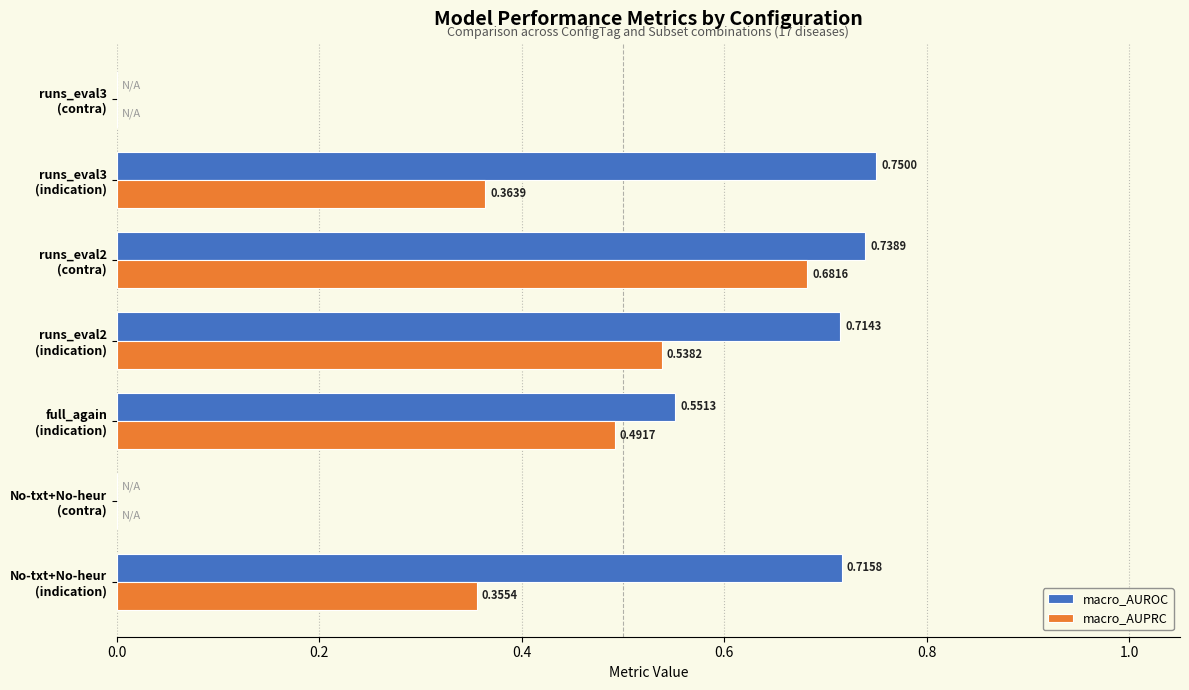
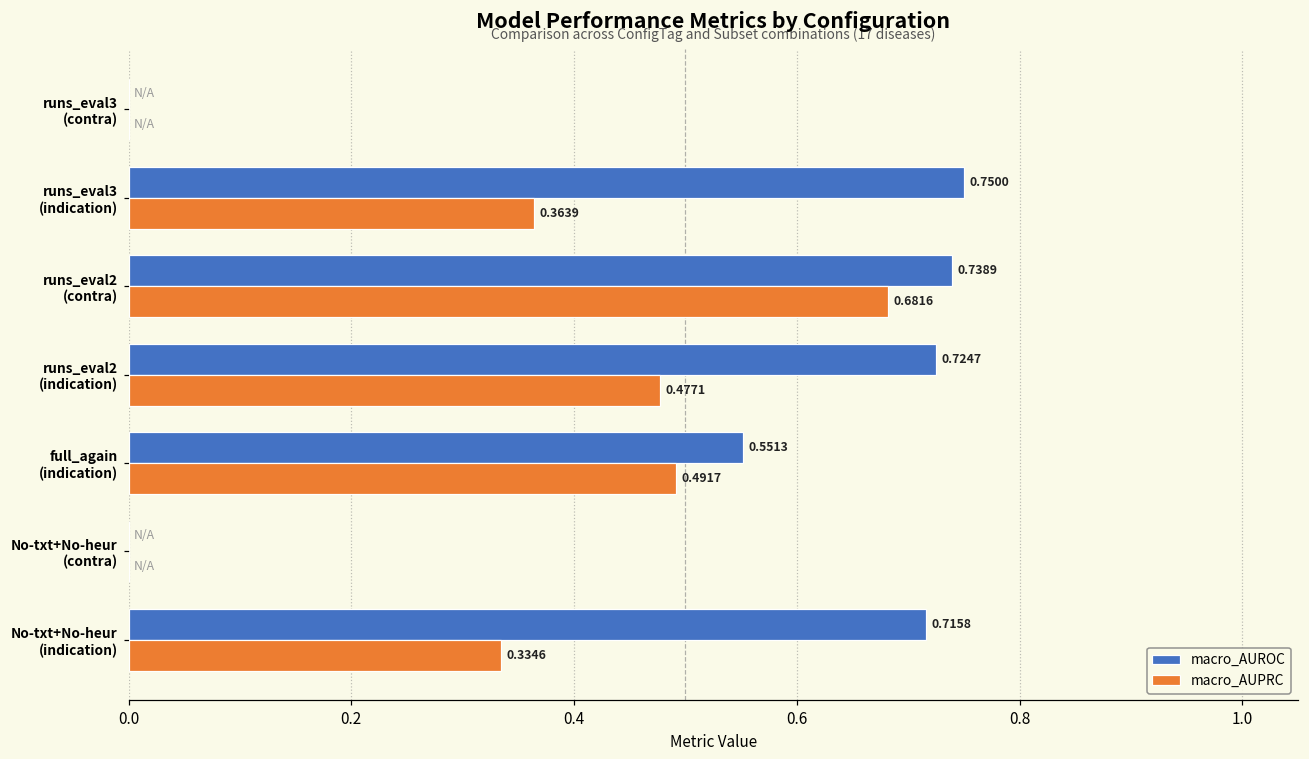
macro_AUROC, runs_eval2 (indication): 0.7143 -> 0.7247
macro_AUPRC, runs_eval2 (indication): 0.5382 -> 0.4771
macro_AUPRC, No-txt+No-heur (indication): 0.3554 -> 0.3346
